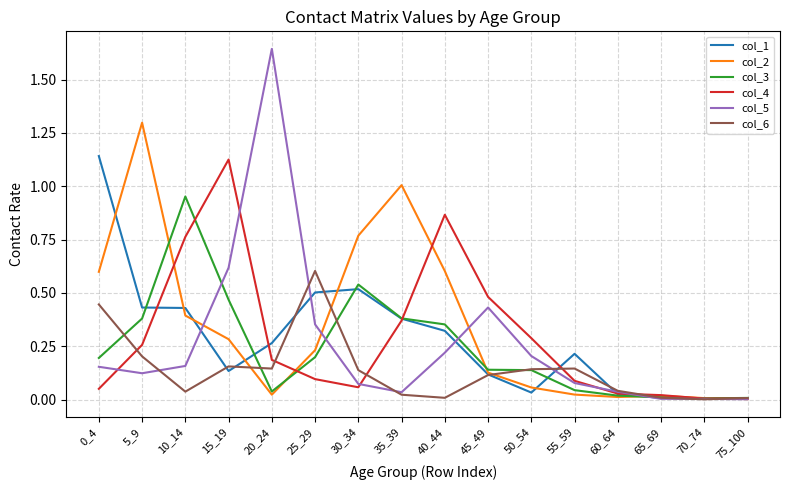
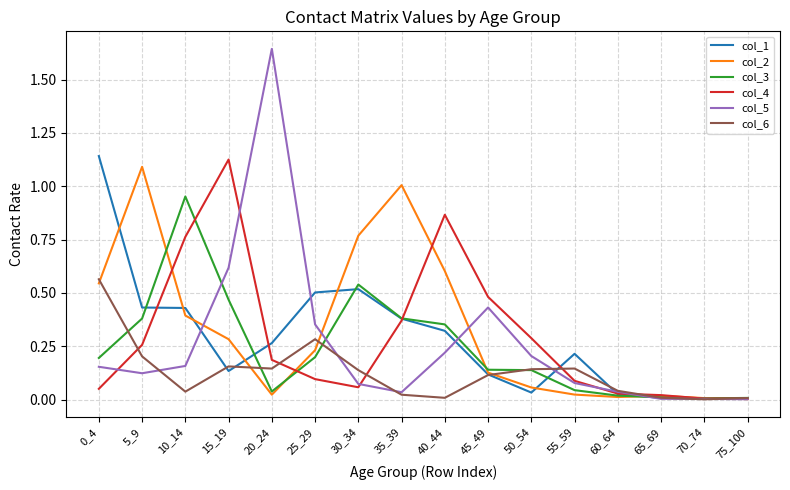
col_2, 0_4: 0.60 -> 0.54
col_6, 0_4: 0.45 -> 0.56
col_2, 5_9: 1.30 -> 1.09
col_6, 25_29: 0.60 -> 0.28
